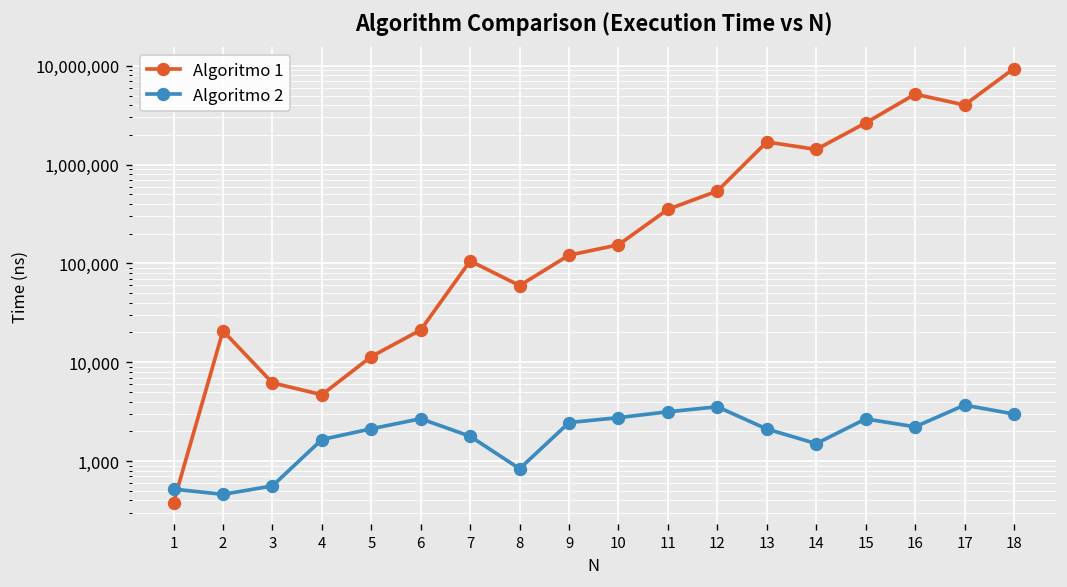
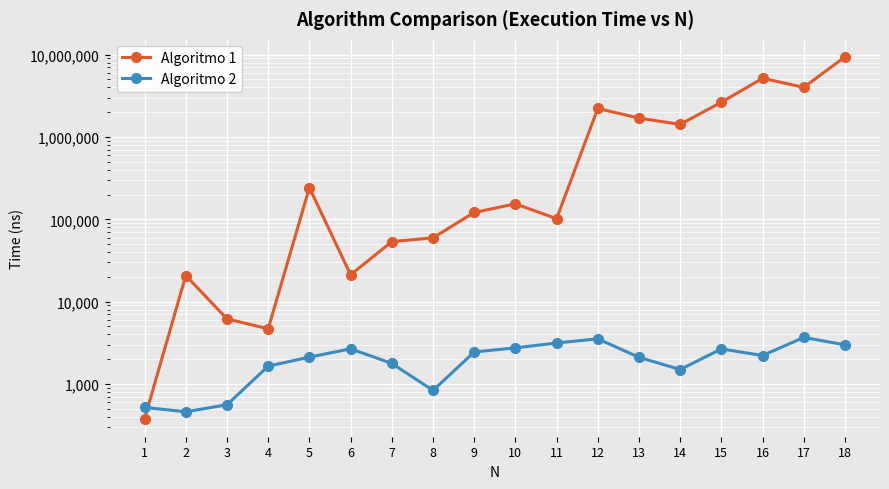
Algoritmo 1, 5: 11,000 -> 240,000
Algoritmo 1, 7: 110,000 -> 50,000
Algoritmo 1, 11: 350,000 -> 100,000
Algoritmo 1, 12: 500,000 -> 2,200,000
